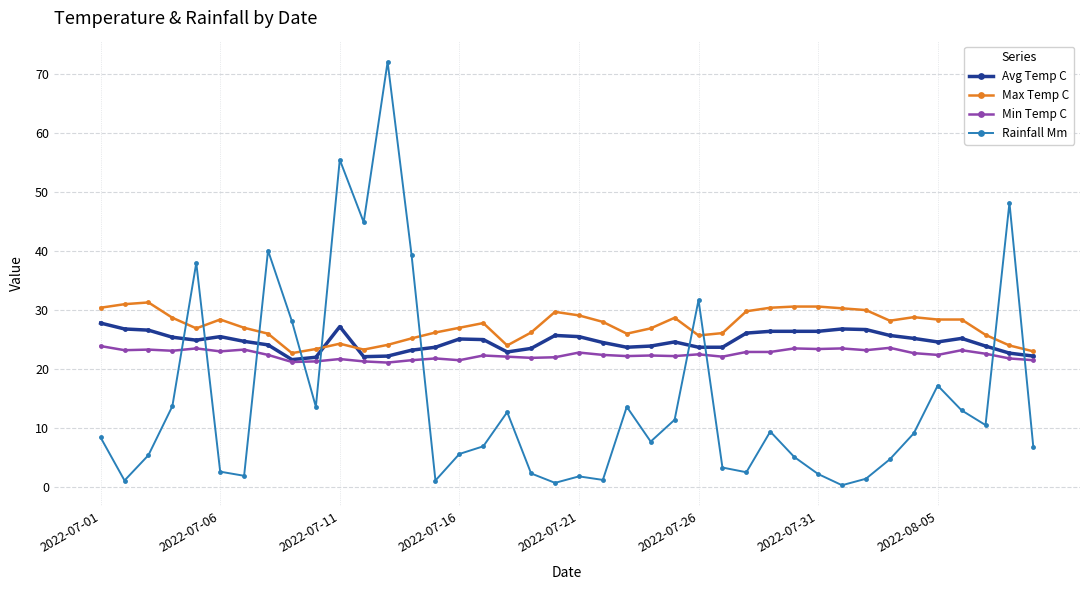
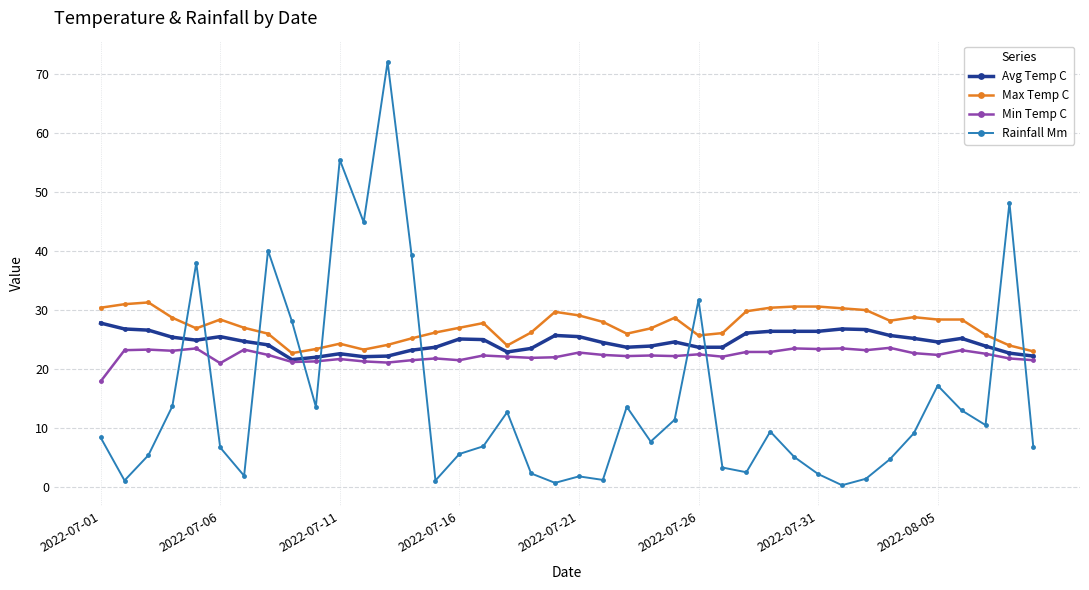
Min Temp C, 2022-07-01: 24 -> 18
Min Temp C, 2022-07-06: 23 -> 21
Rainfall Mm, 2022-07-06: 3 -> 7
Avg Temp C, 2022-07-11: 27 -> 23
